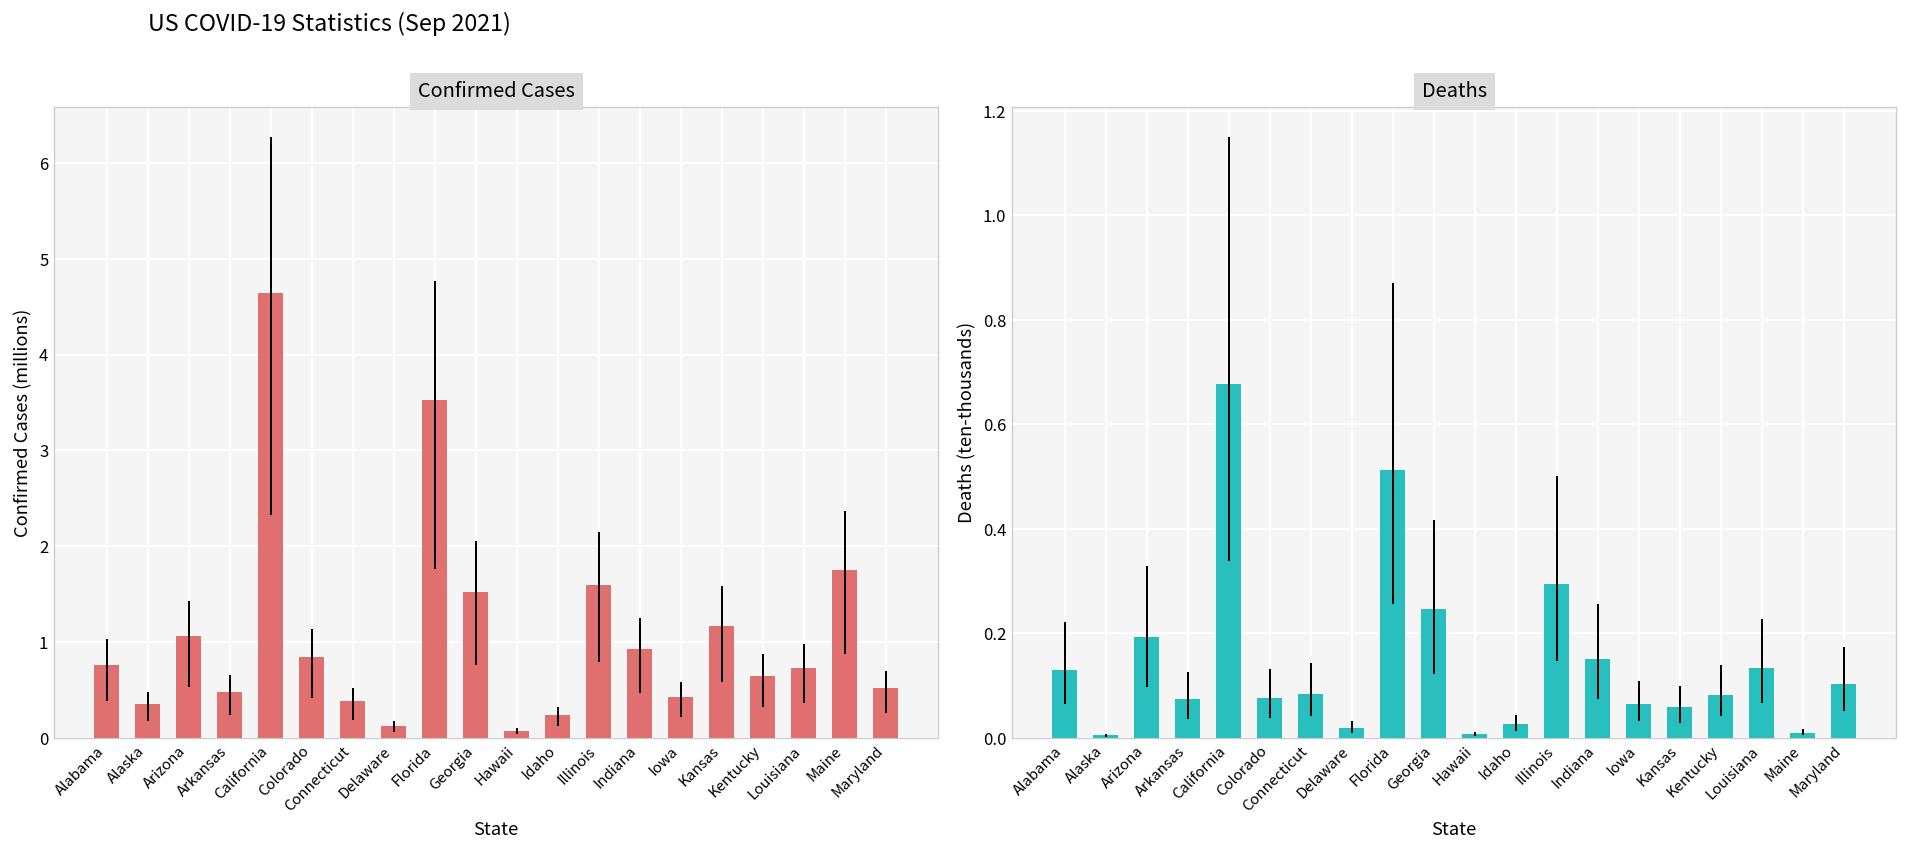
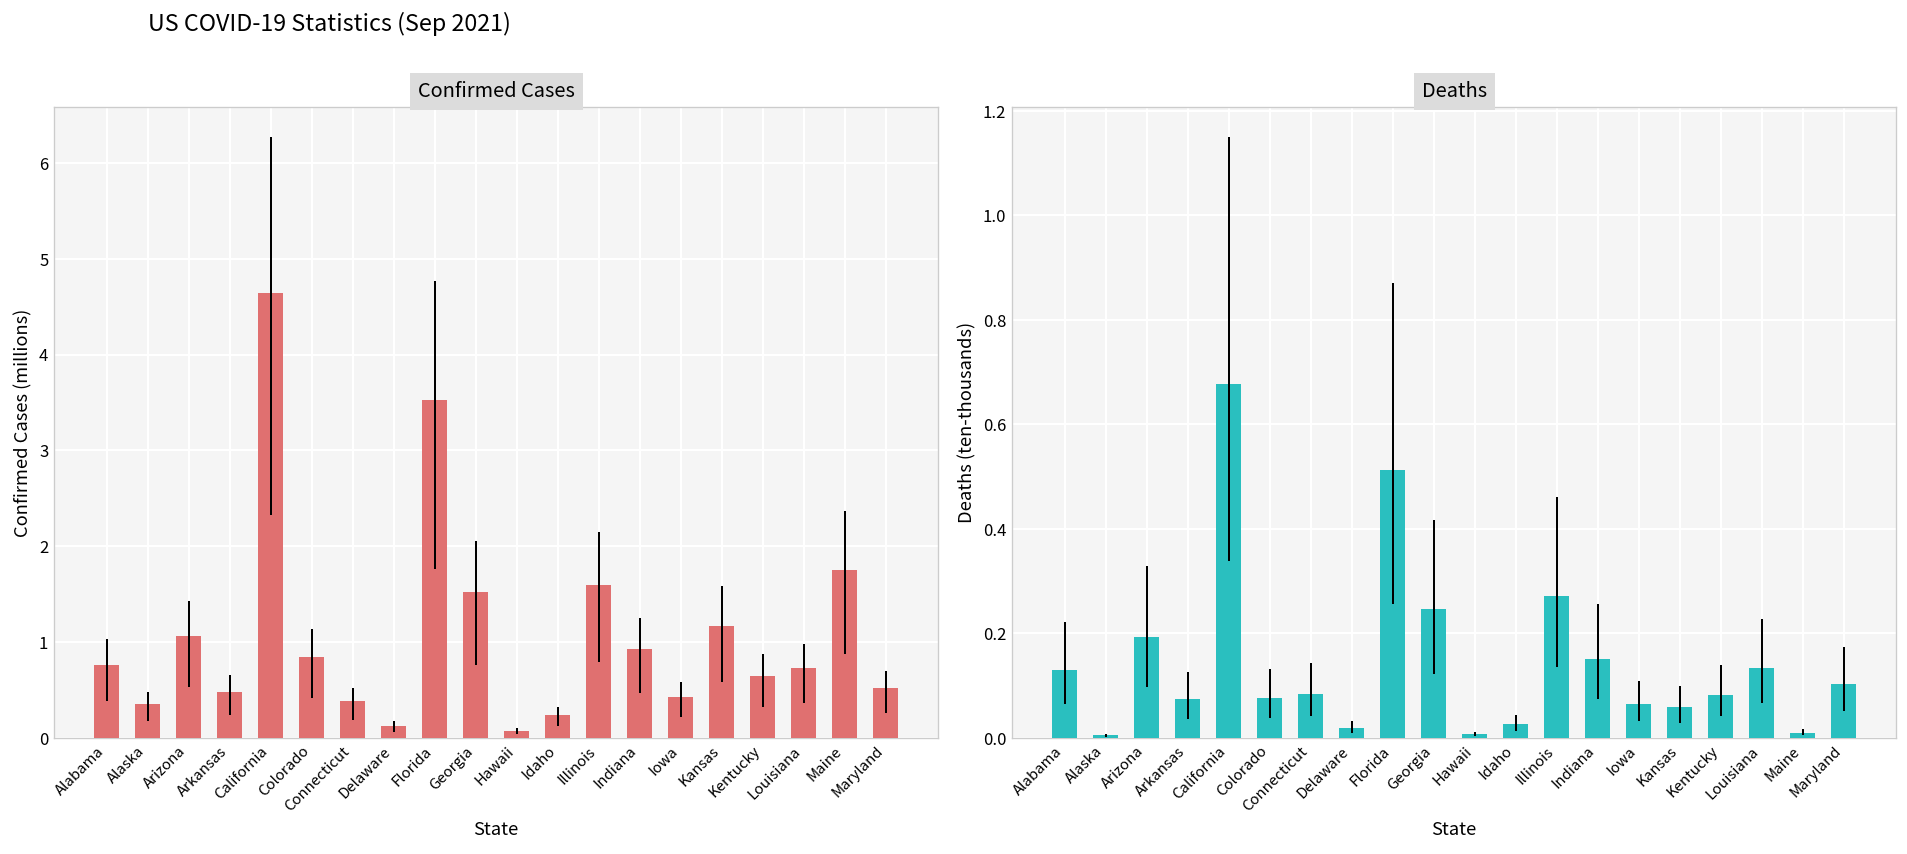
Deaths, Illinois: 0.30 -> 0.27
